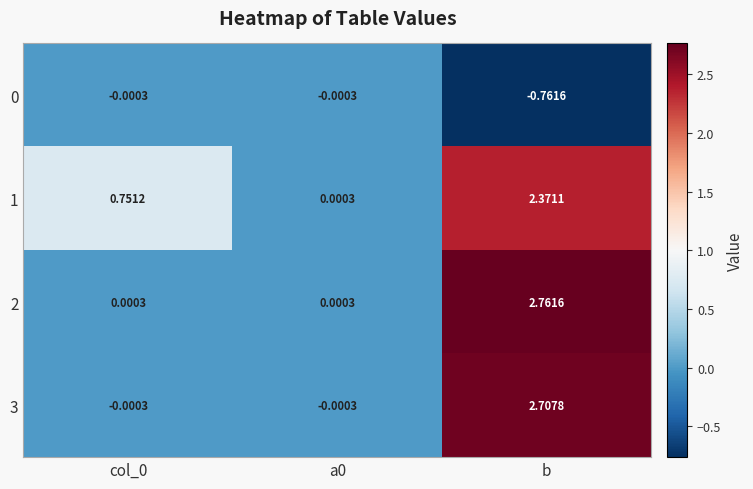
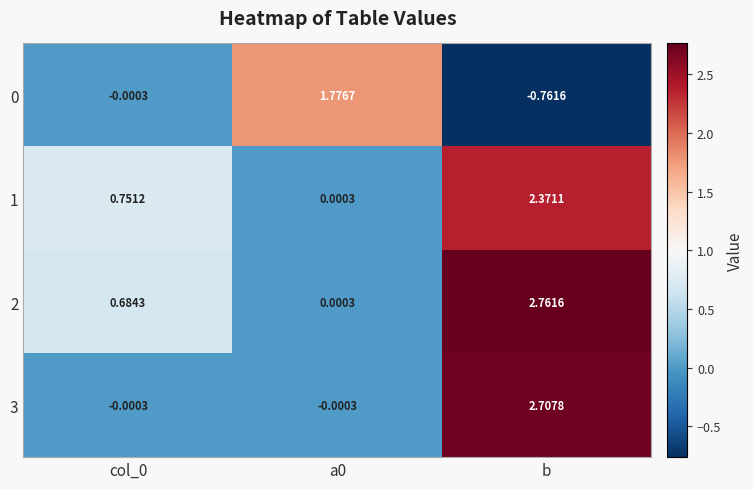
0, a0: -0.0003 -> 1.7767
2, col_0: 0.0003 -> 0.6843
